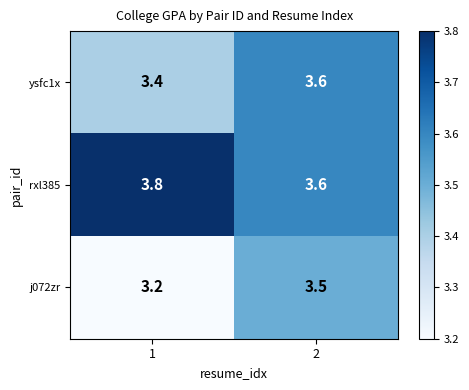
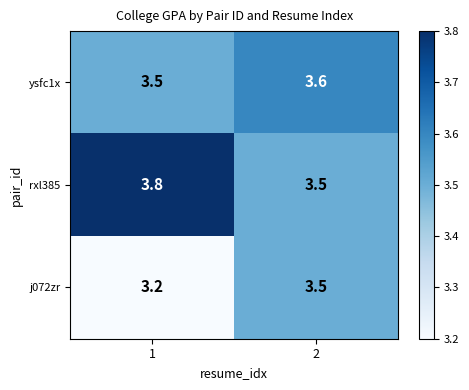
ysfc1x, 1: 3.4 -> 3.5
rxl385, 2: 3.6 -> 3.5
